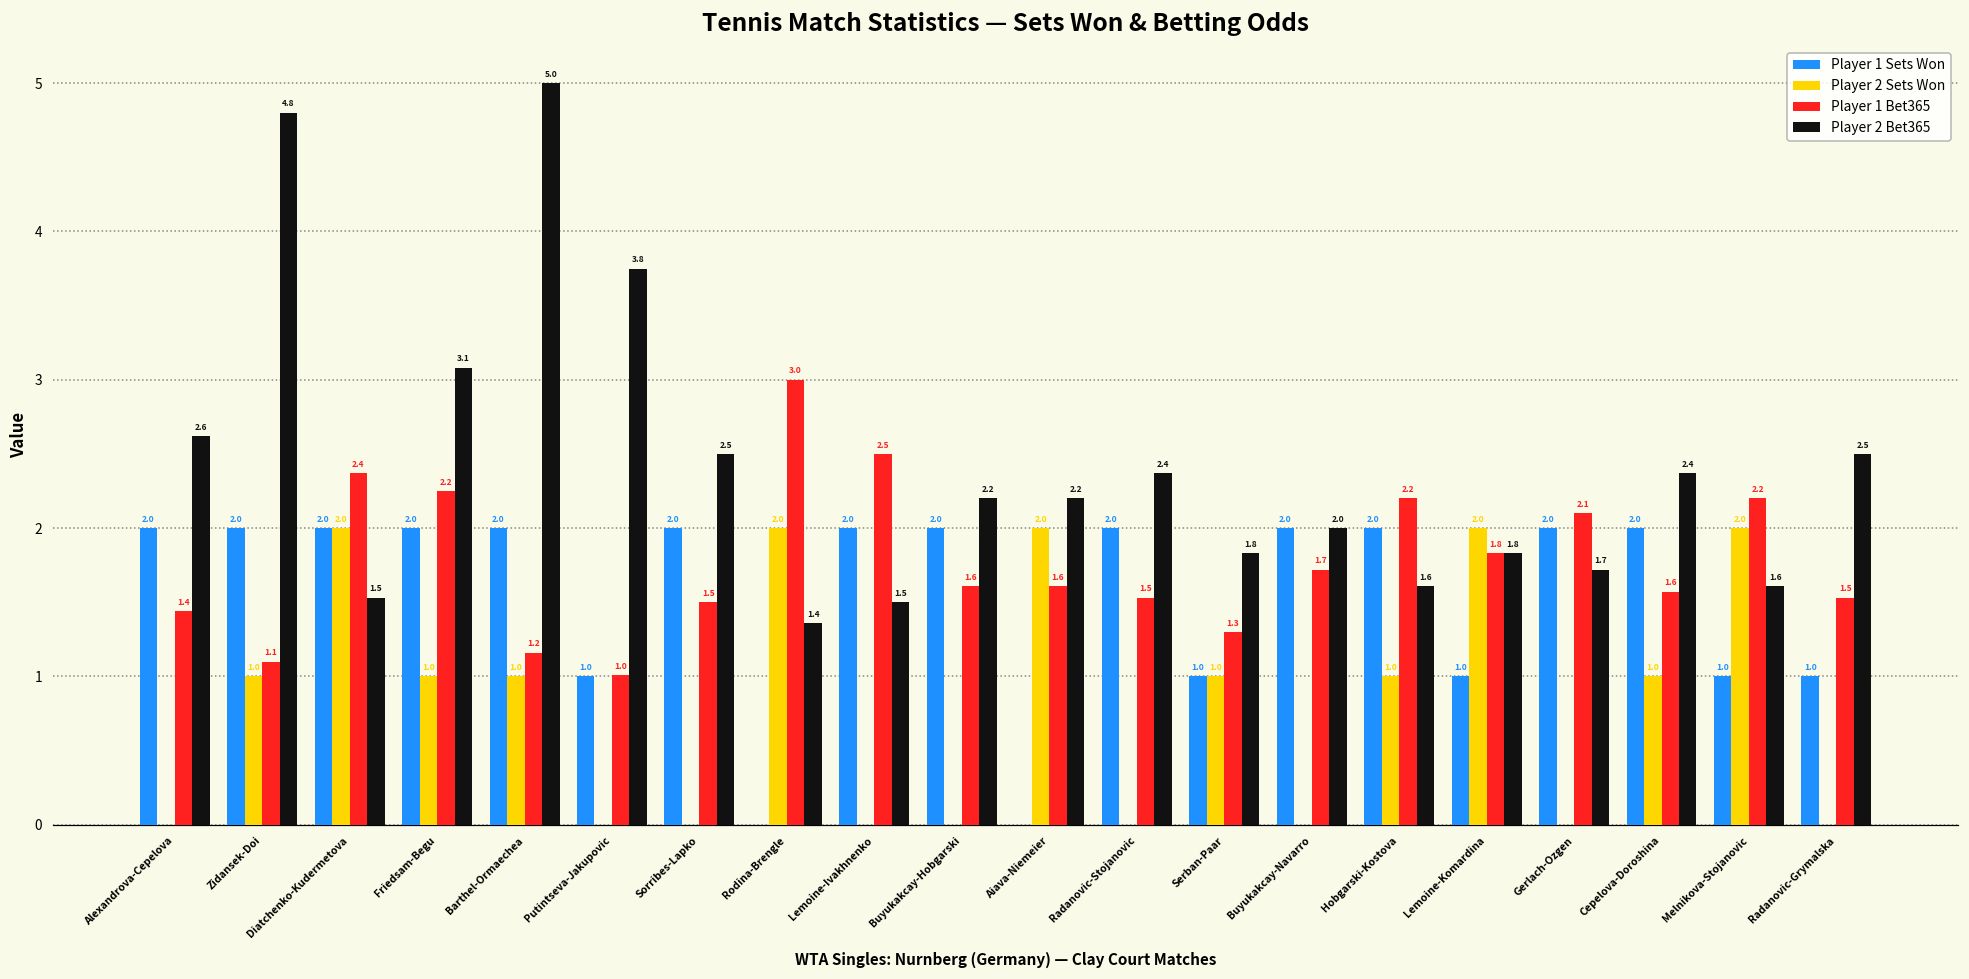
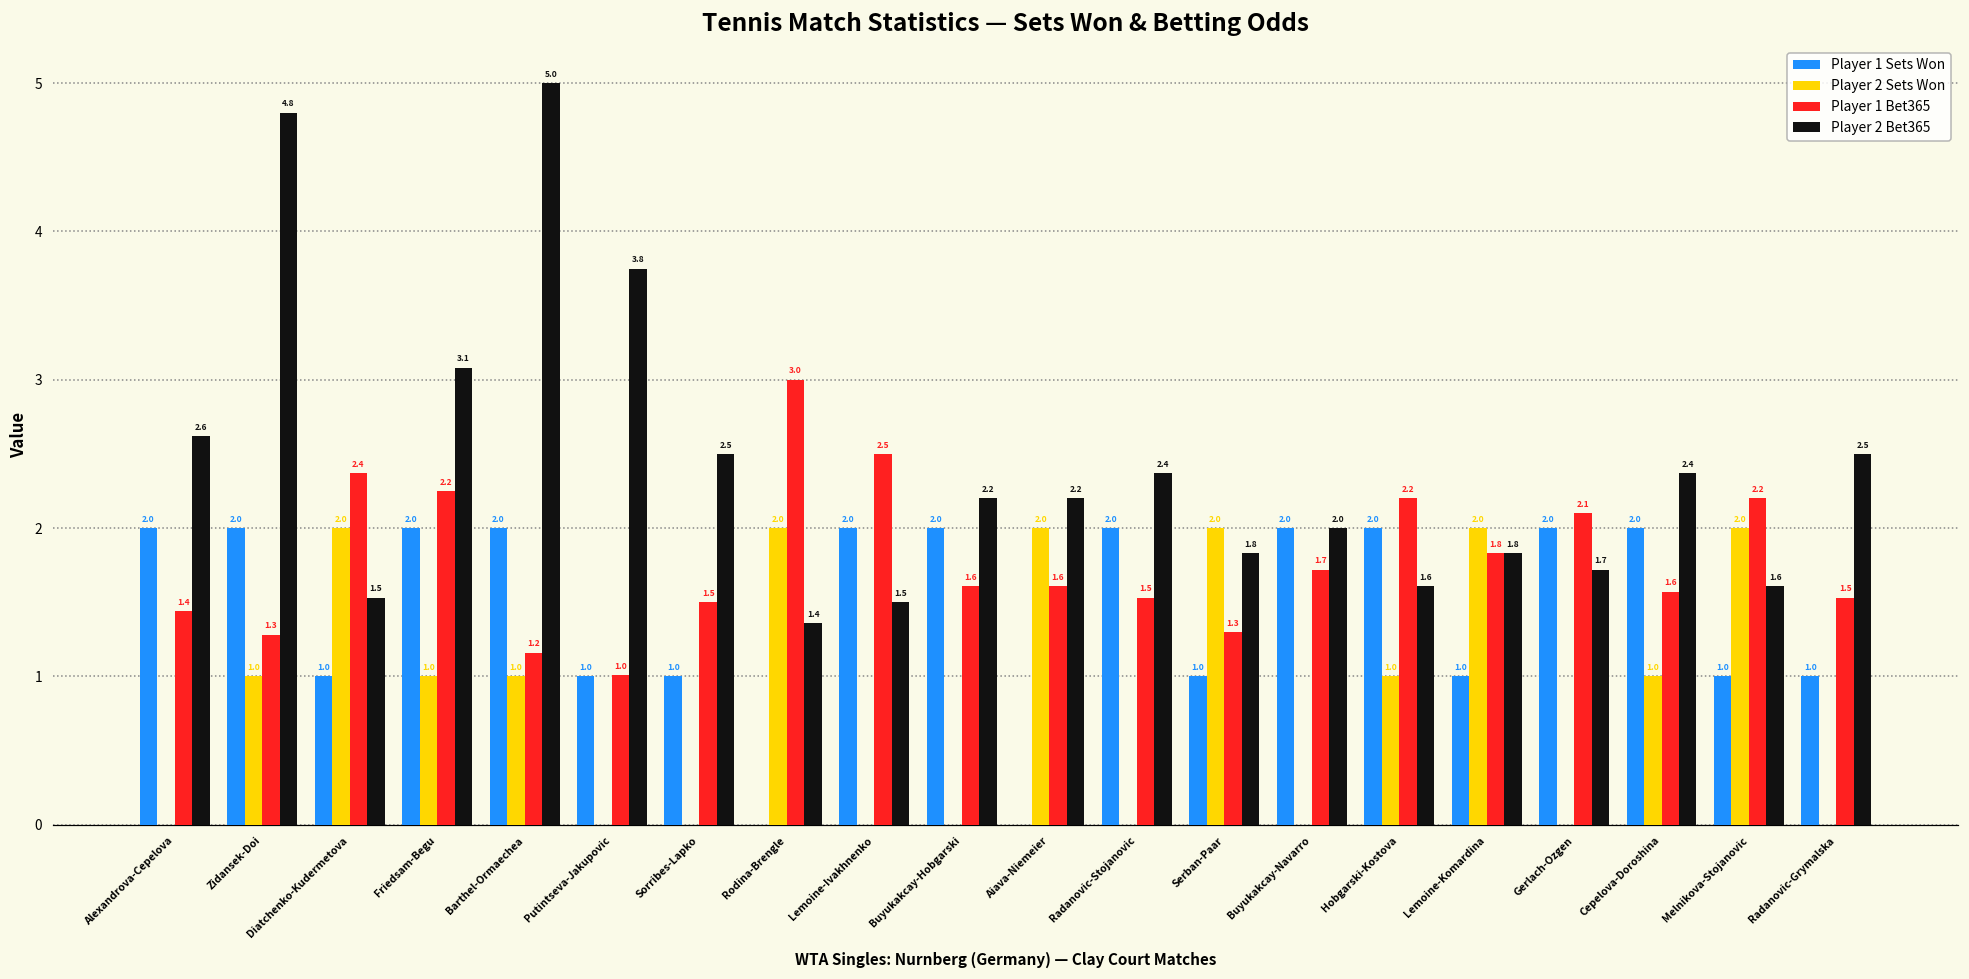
Player 1 Bet365, Zidansek-Doi: 1.1 -> 1.3
Player 1 Sets Won, Diatchenko-Kudermetova: 2.0 -> 1.0
Player 1 Sets Won, Sorribes-Lapko: 2.0 -> 1.0
Player 2 Sets Won, Serban-Paar: 1.0 -> 2.0
